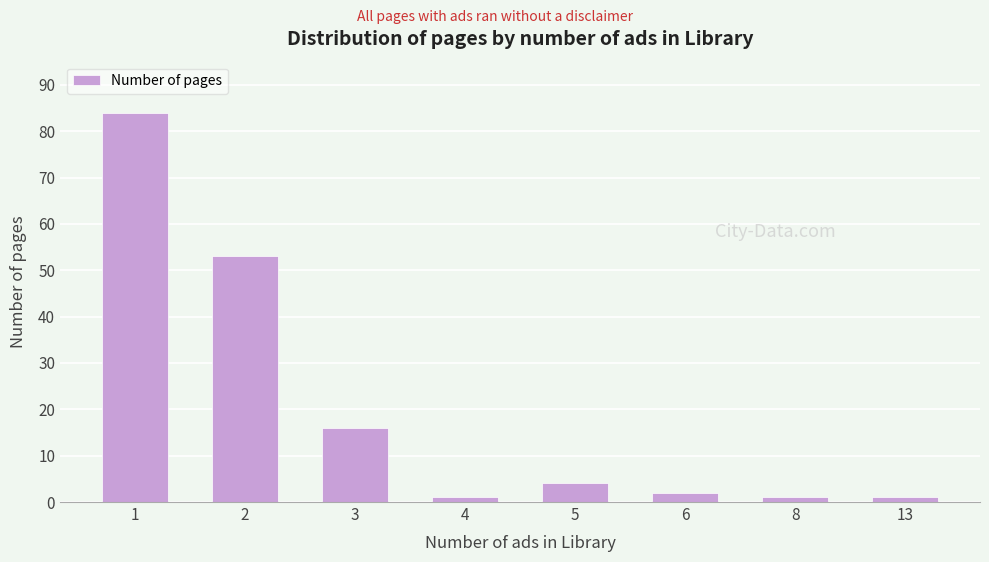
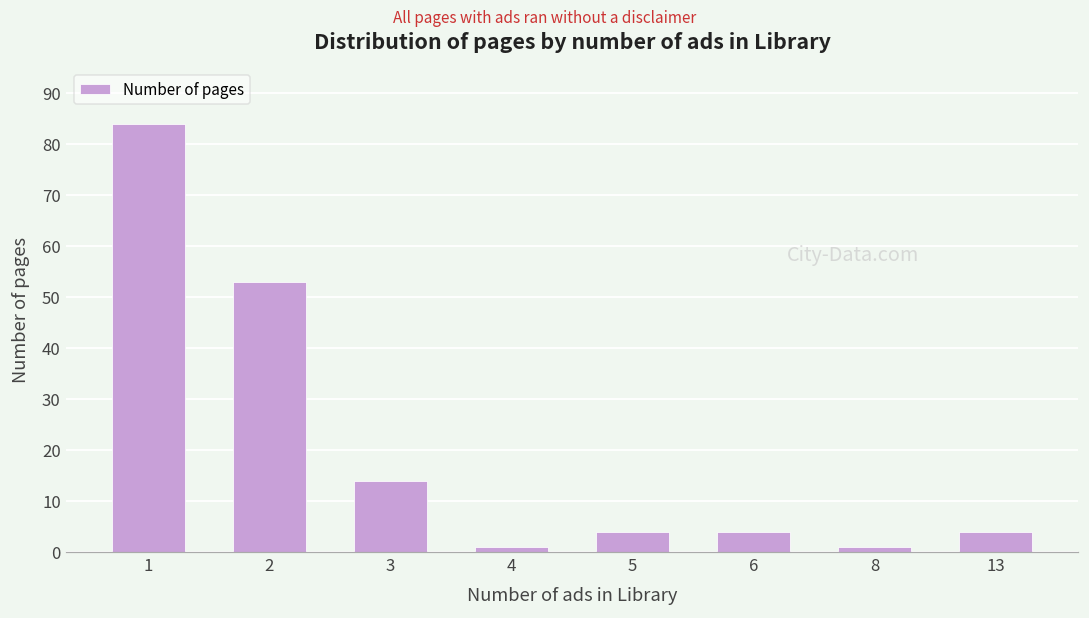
3: 16 -> 14
6: 2 -> 4
13: 1 -> 4
